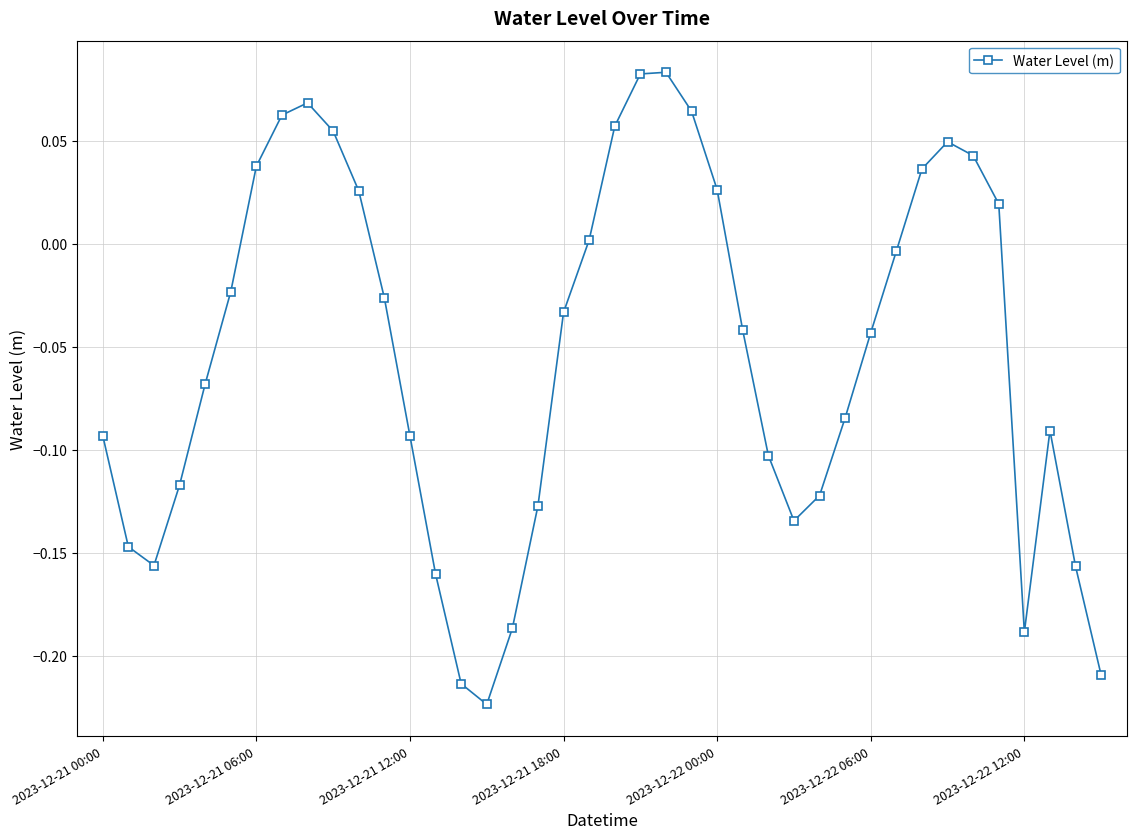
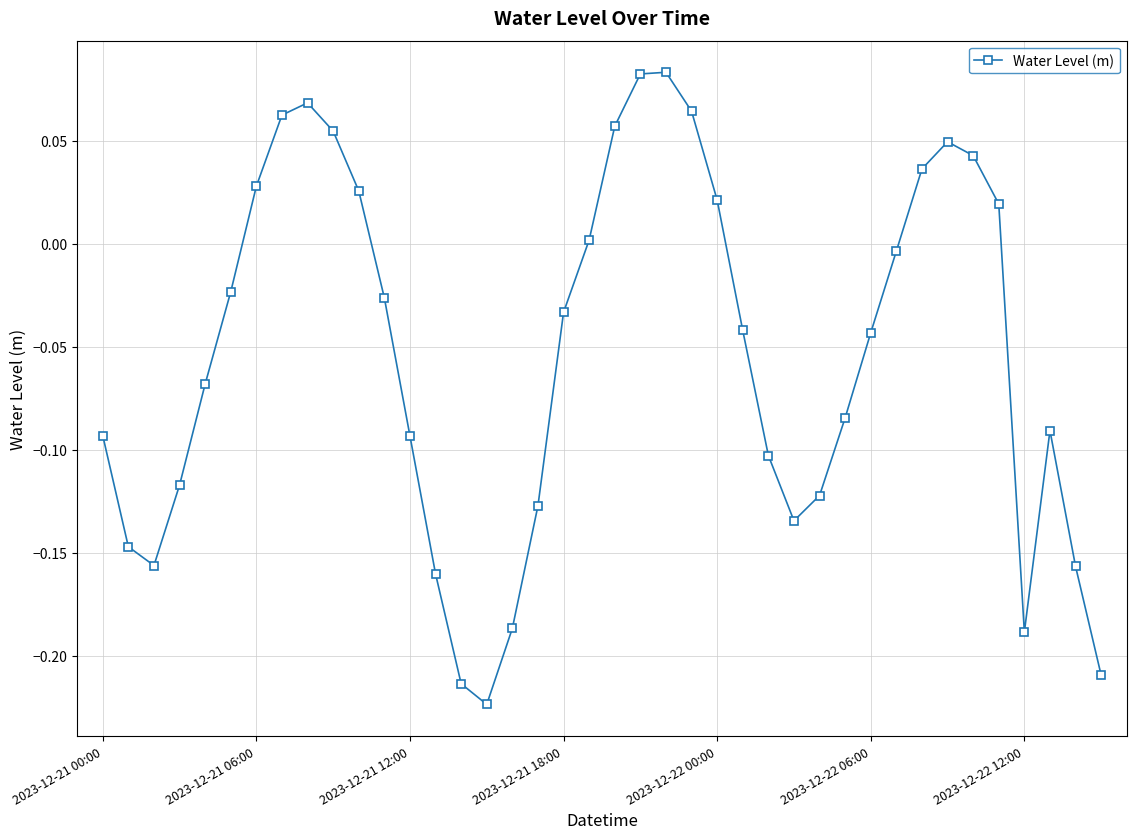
2023-12-21 06:00: 0.038 -> 0.028
2023-12-22 00:00: 0.026 -> 0.021
